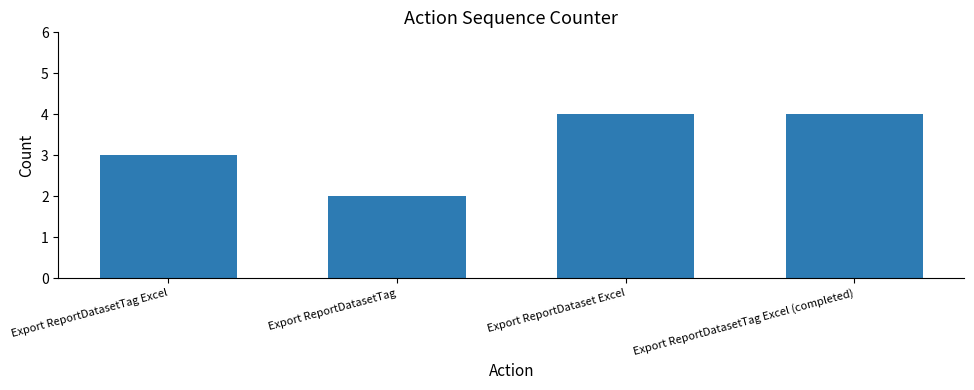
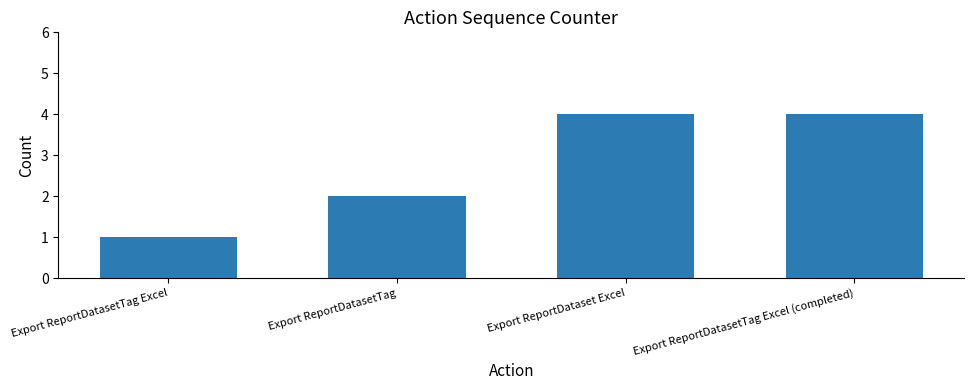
Export ReportDatasetTag Excel: 3 -> 1
